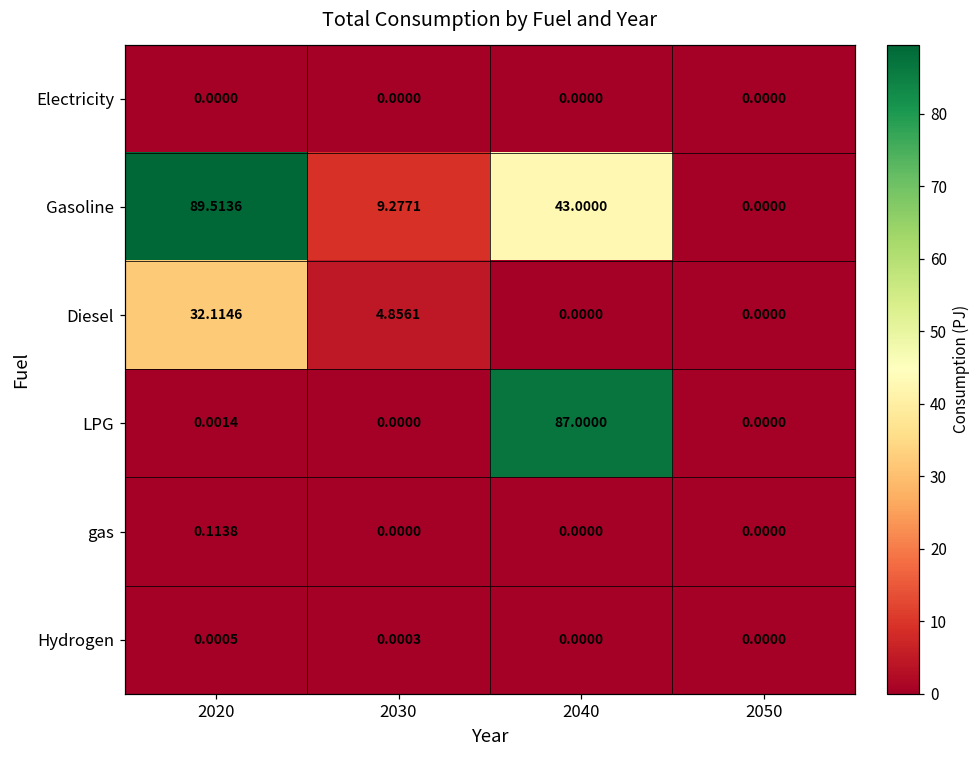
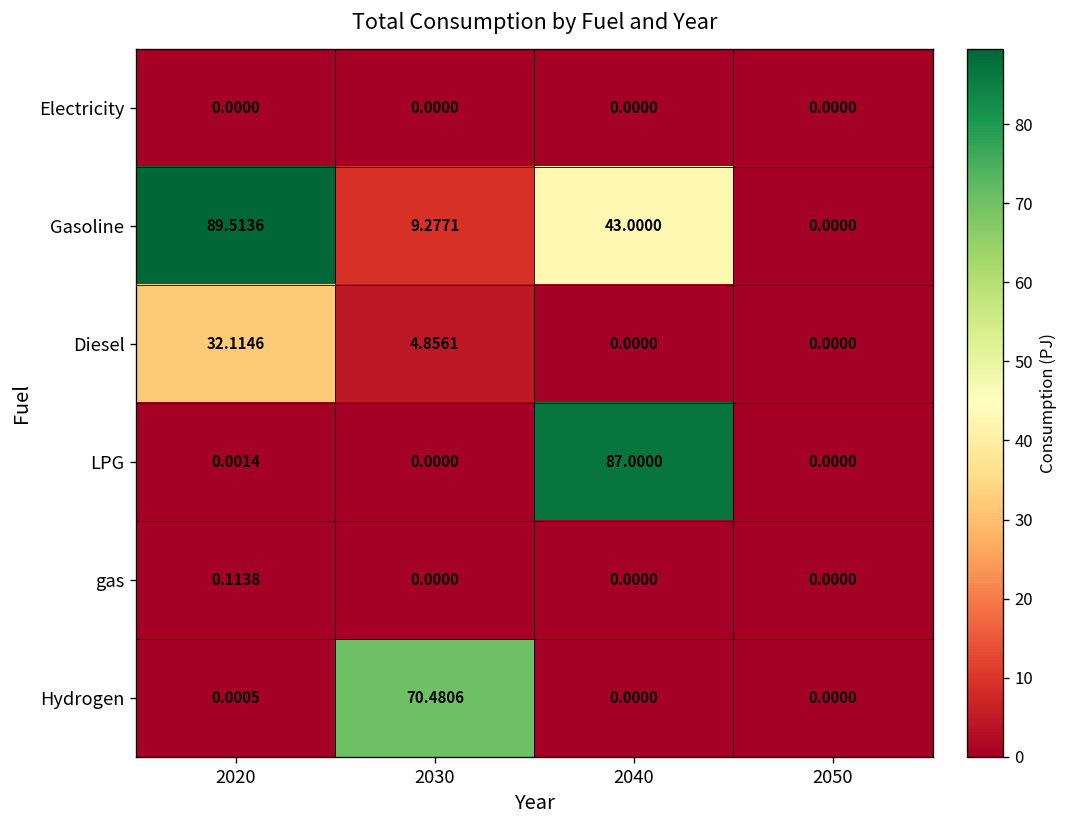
Hydrogen, 2030: 0.0003 -> 70.4806
